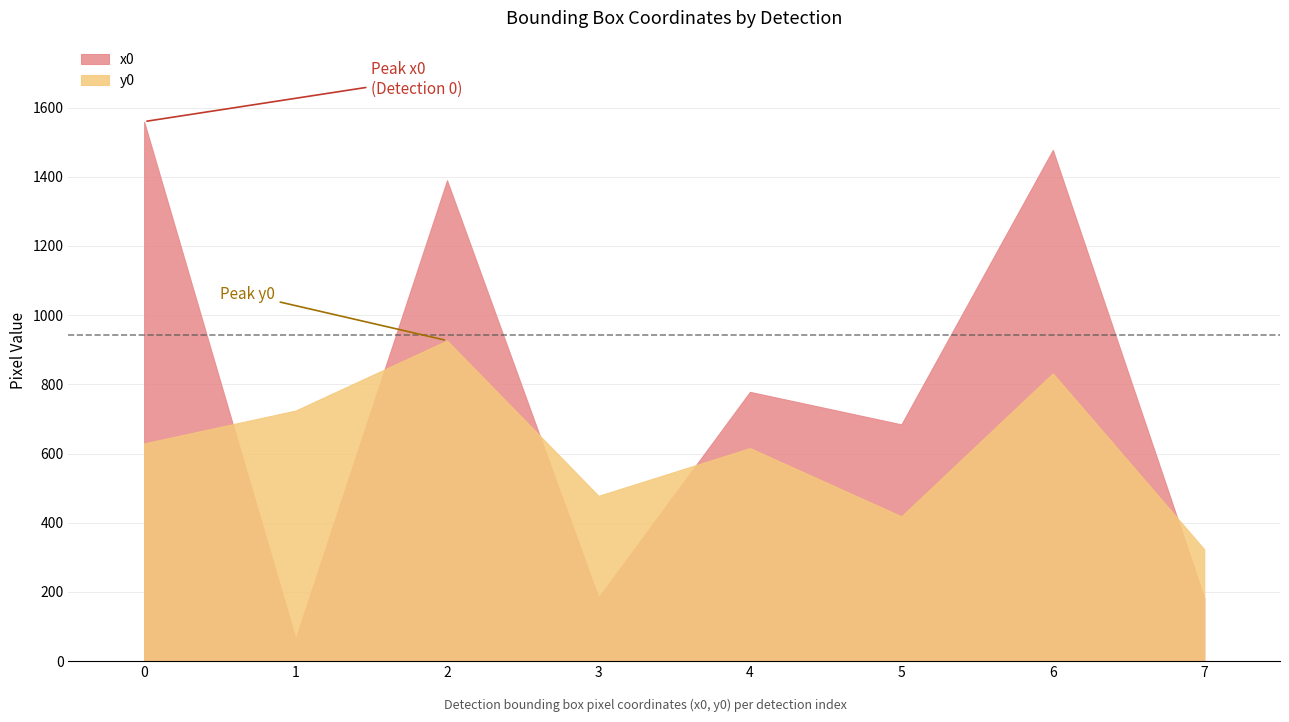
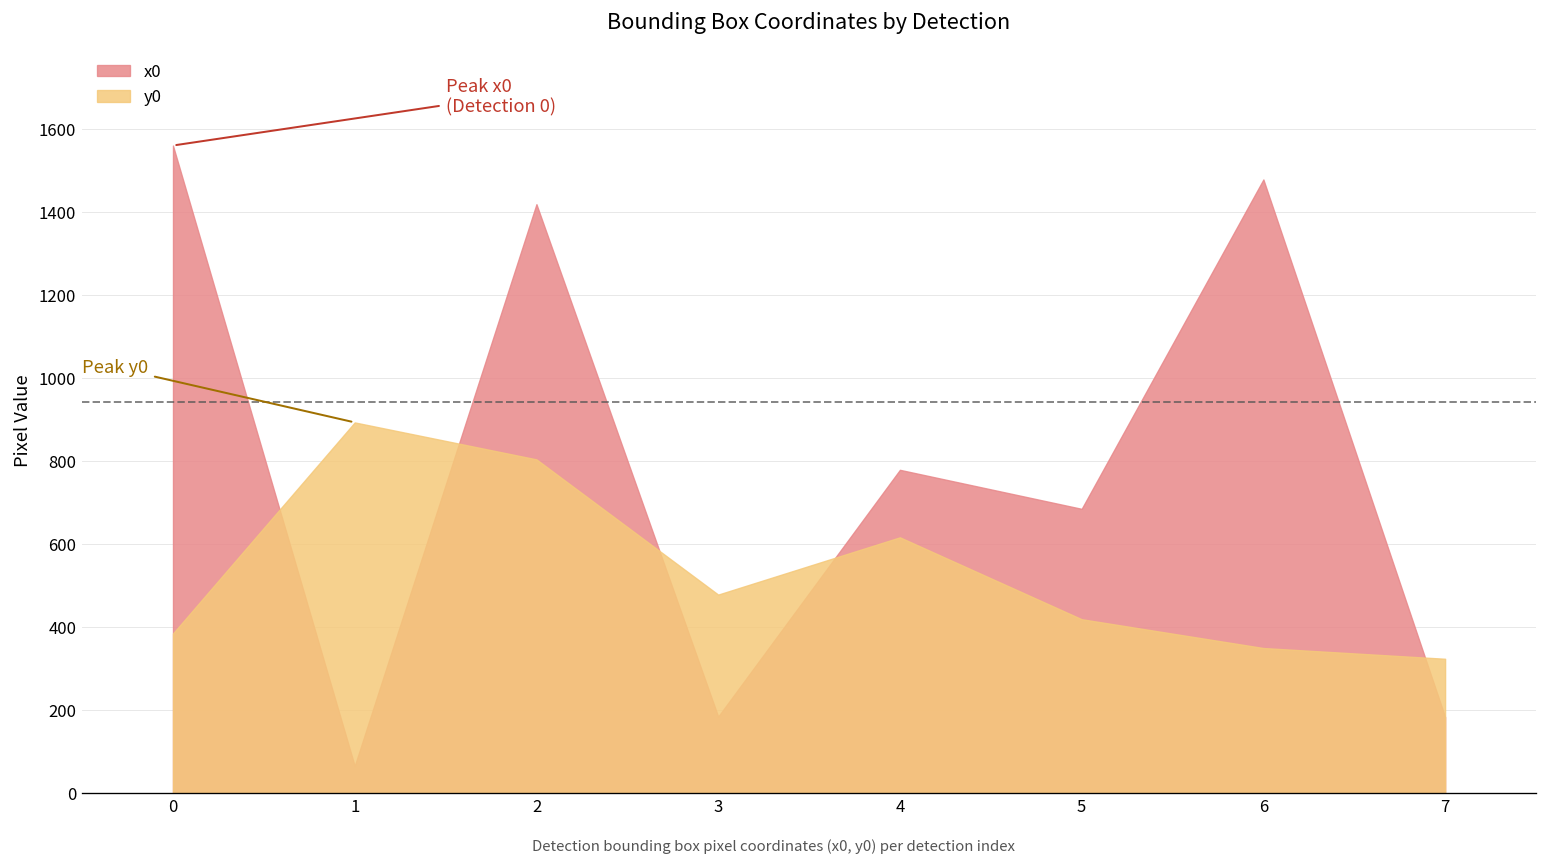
y0, 0: 630 -> 380
y0, 1: 720 -> 890
x0, 2: 1390 -> 1420
y0, 2: 930 -> 800
y0, 6: 830 -> 350
